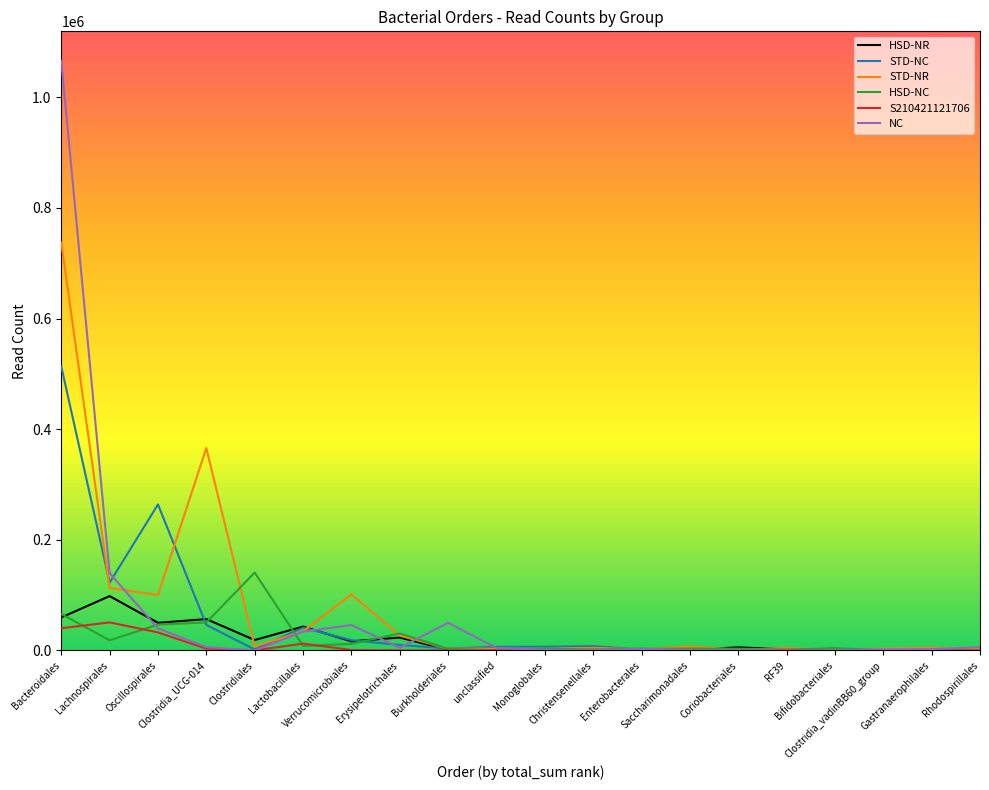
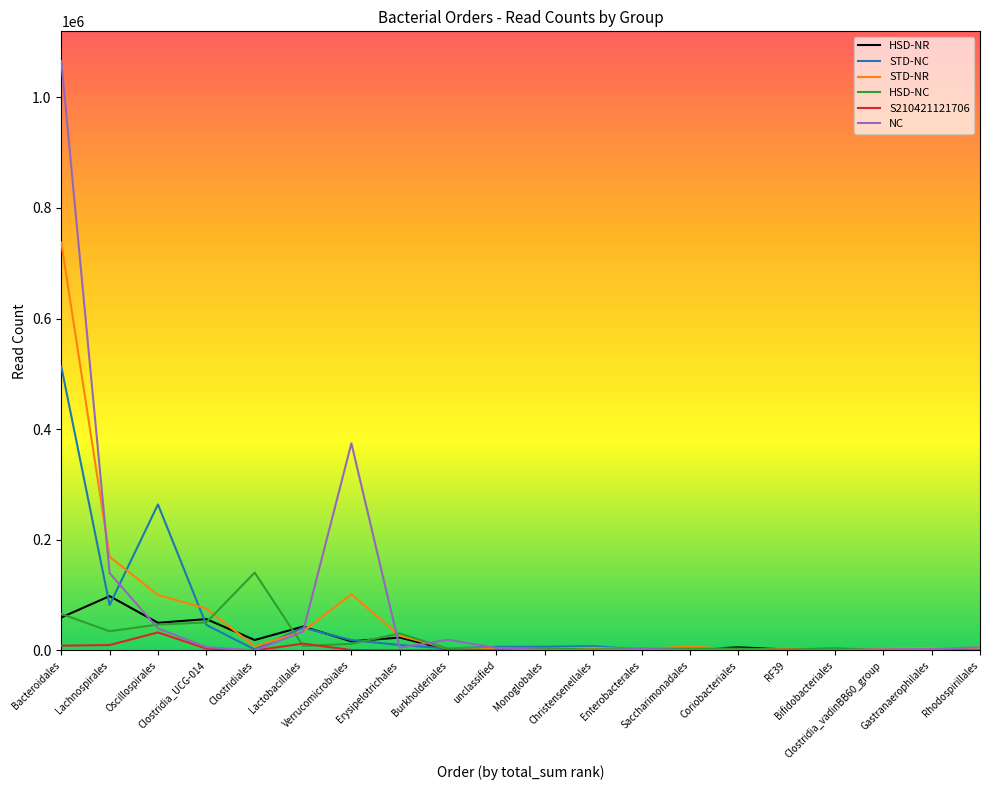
S210421121706, Bacteroidales: 40000 -> 10000
STD-NC, Lachnospirales: 120000 -> 80000
STD-NR, Lachnospirales: 110000 -> 170000
HSD-NC, Lachnospirales: 20000 -> 30000
S210421121706, Lachnospirales: 50000 -> 10000
STD-NR, Clostridia_UCG-014: 370000 -> 80000
NC, Verrucomicrobiales: 50000 -> 370000
NC, Burkholderiales: 50000 -> 20000
